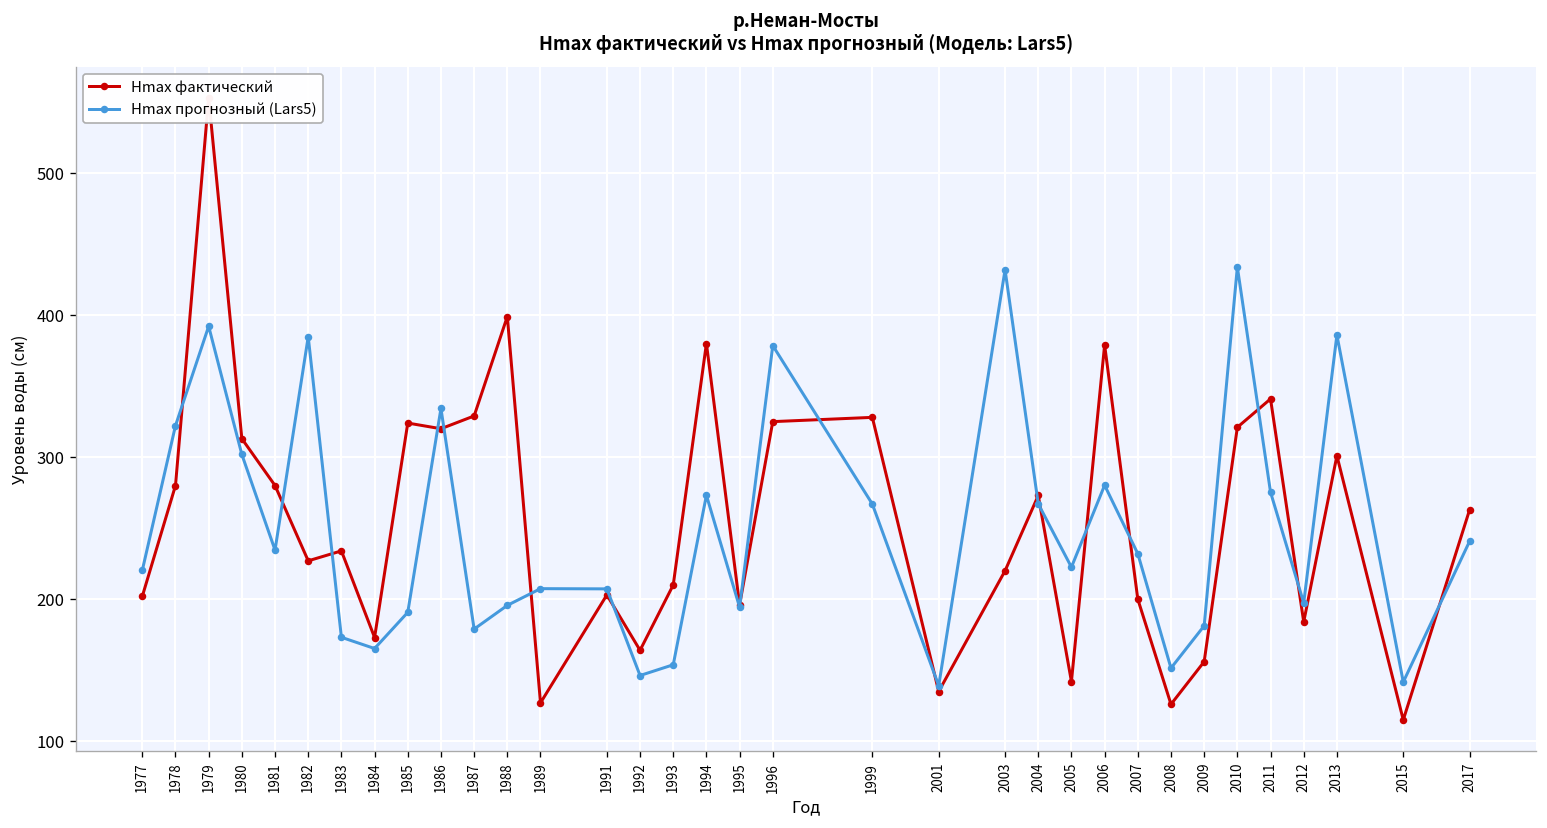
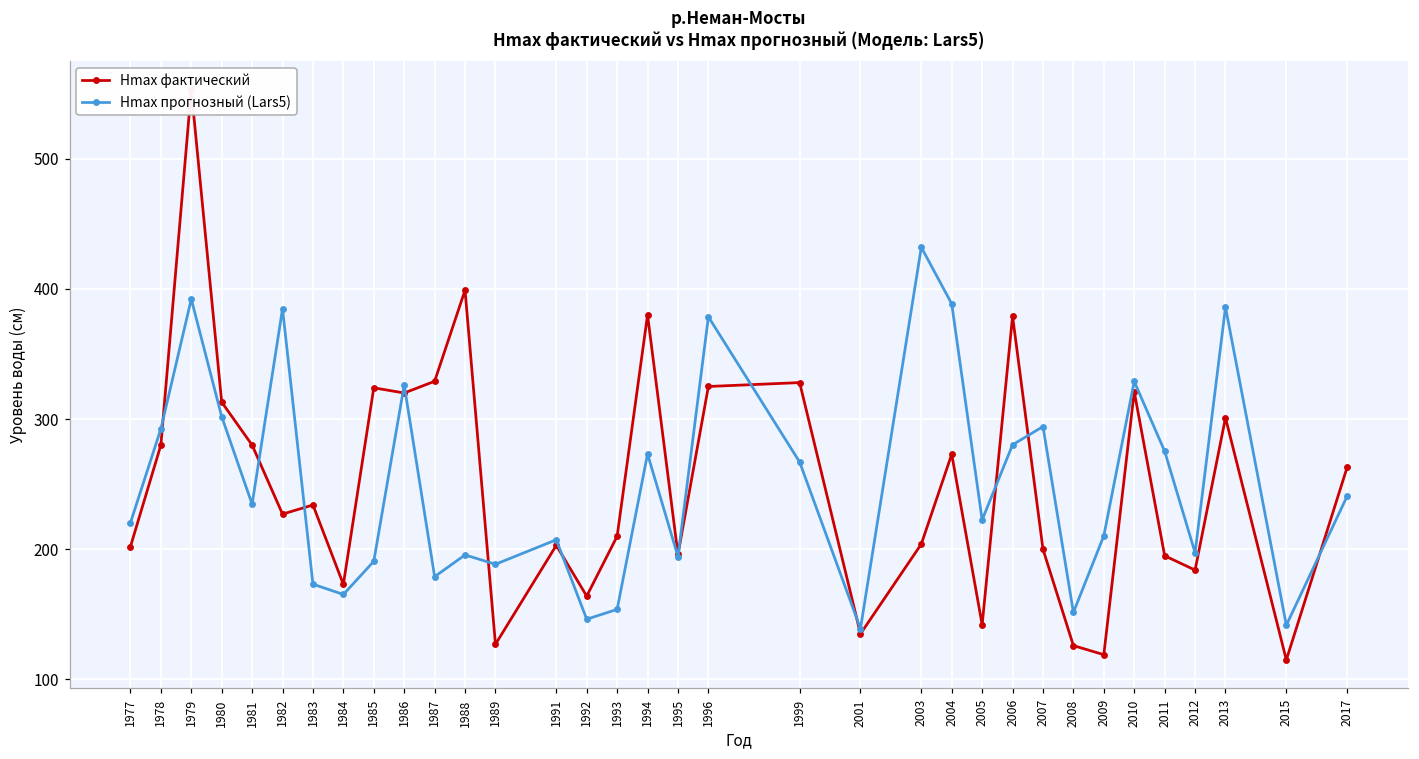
Hmax прогнозный (Lars5), 1978: 322 -> 292
Hmax прогнозный (Lars5), 1986: 334 -> 326
Hmax прогнозный (Lars5), 1989: 207 -> 188
Hmax фактический, 2003: 220 -> 204
Hmax прогнозный (Lars5), 2004: 267 -> 388
Hmax прогнозный (Lars5), 2007: 232 -> 294
Hmax фактический, 2009: 156 -> 119
Hmax прогнозный (Lars5), 2009: 181 -> 210
Hmax прогнозный (Lars5), 2010: 434 -> 329
Hmax фактический, 2011: 341 -> 195
